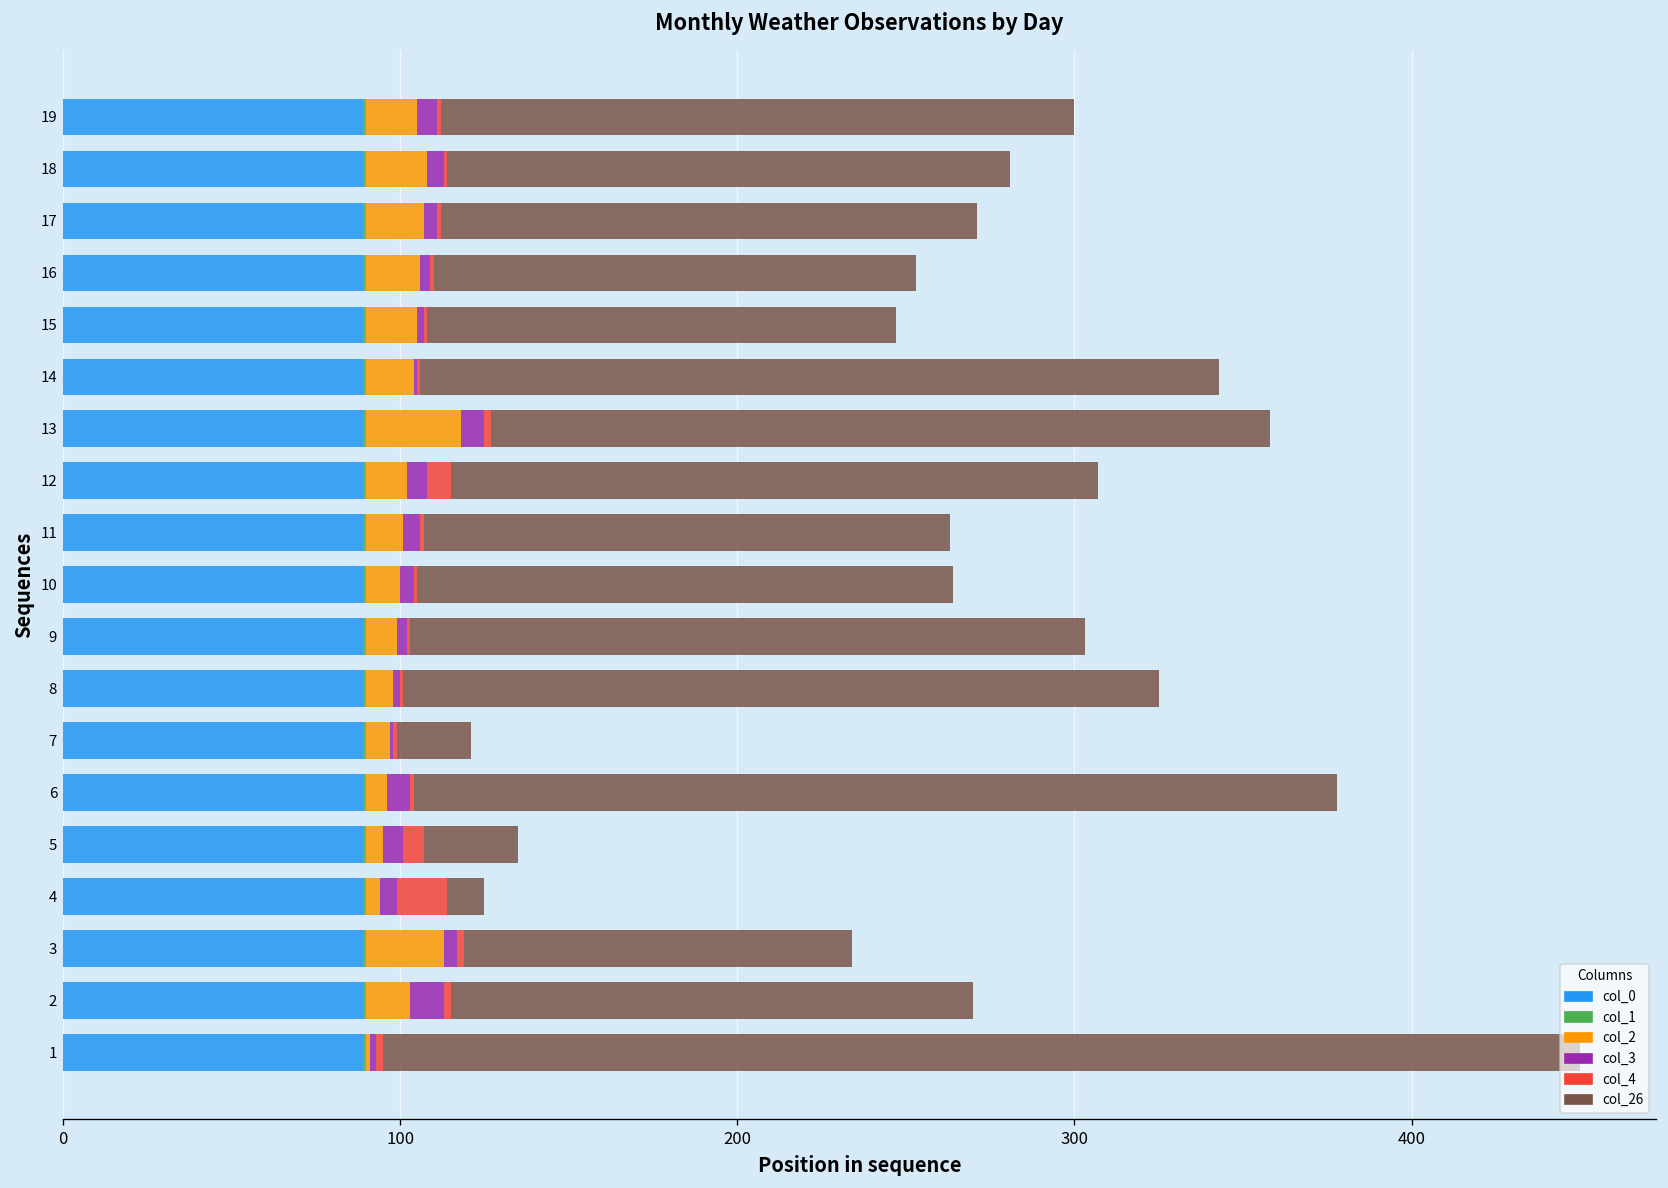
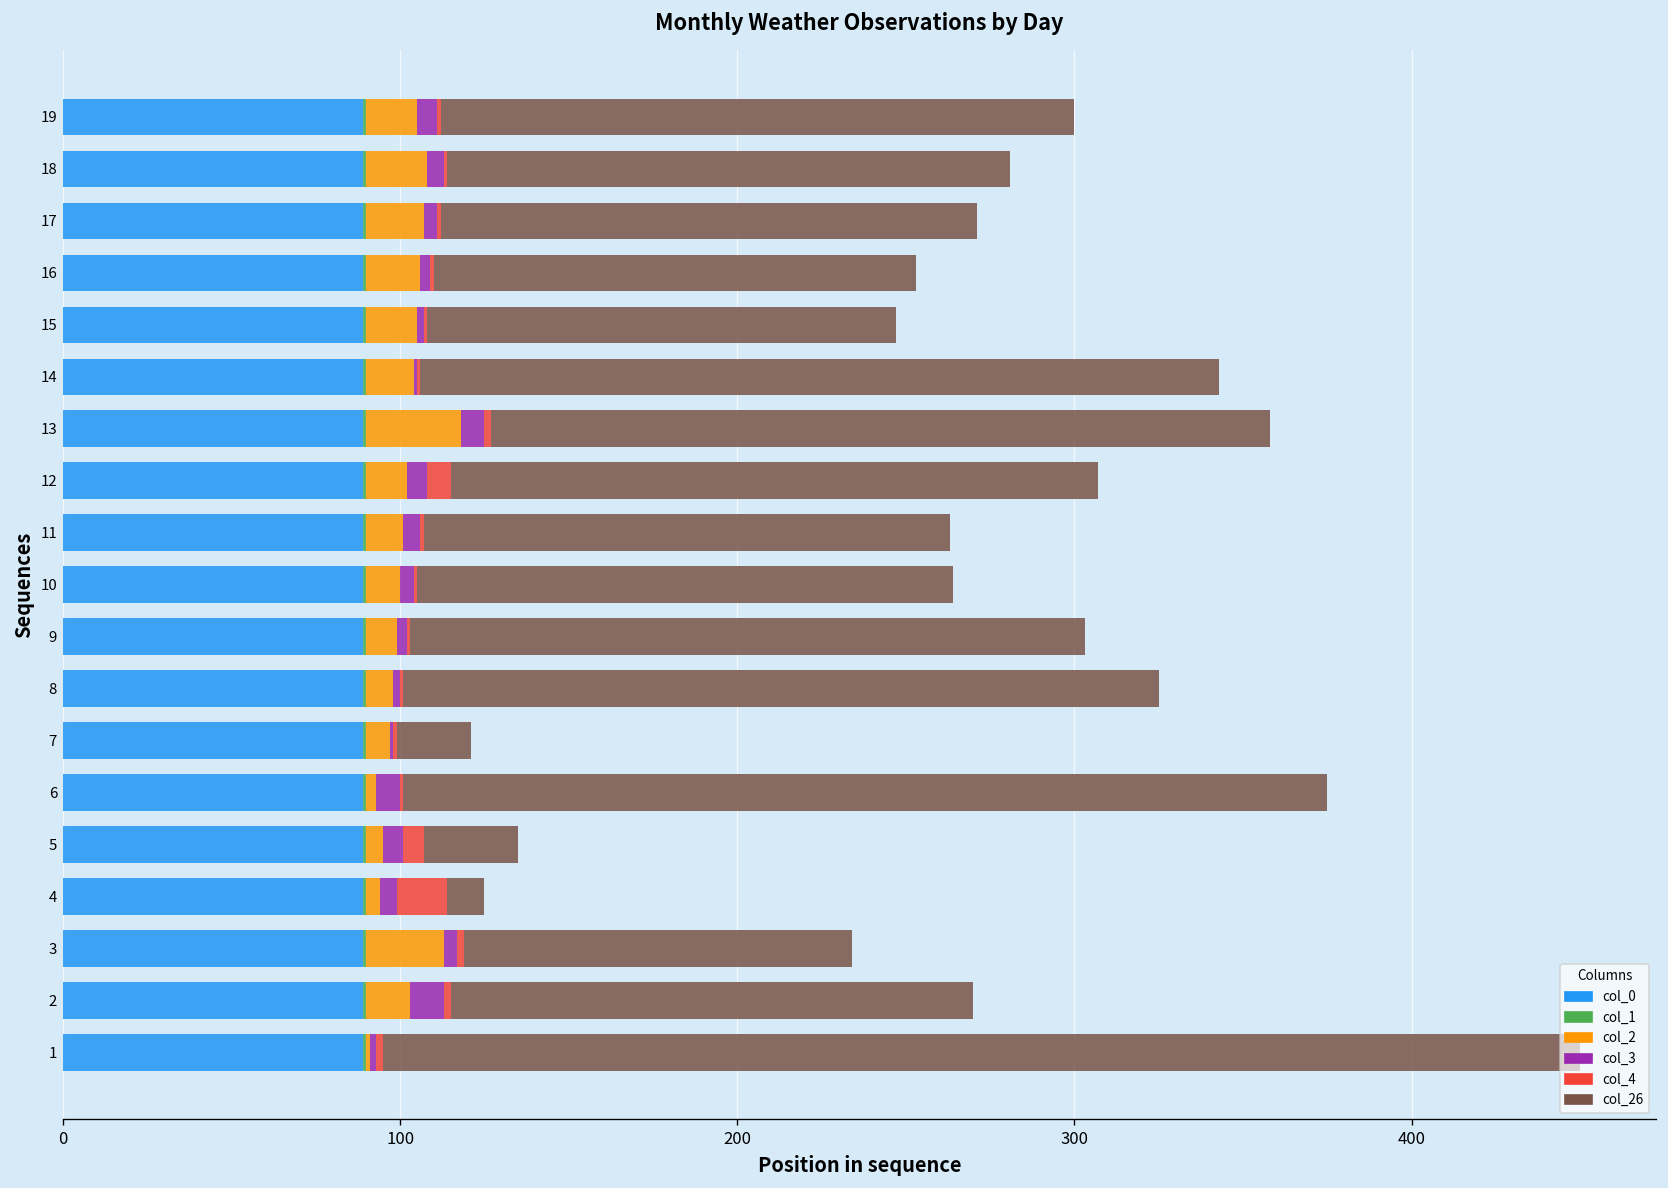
col_2, 6: 6 -> 3
